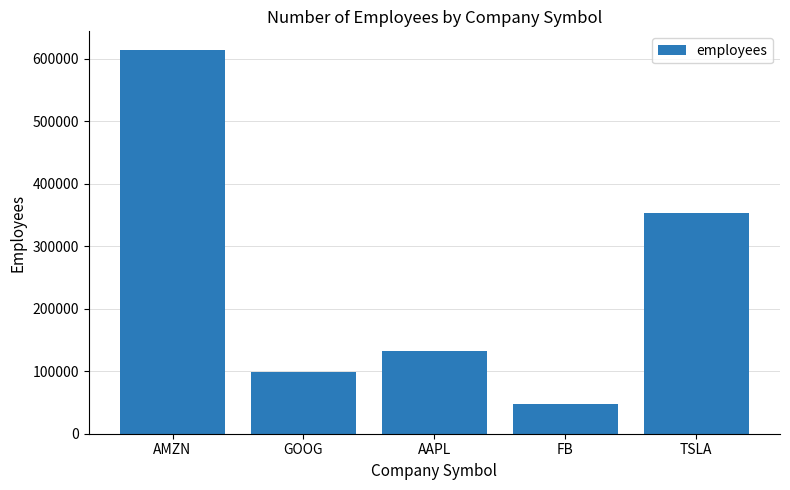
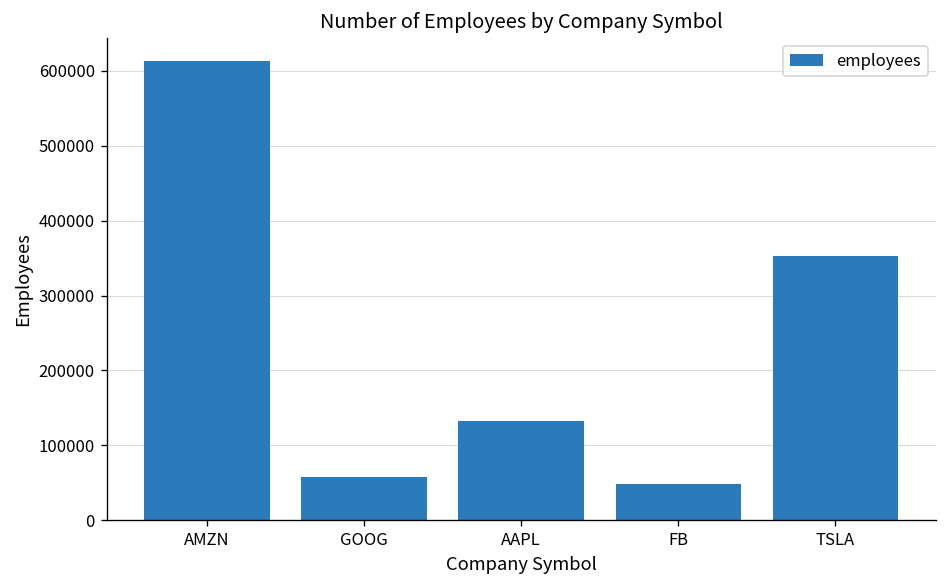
GOOG: 100000 -> 60000
